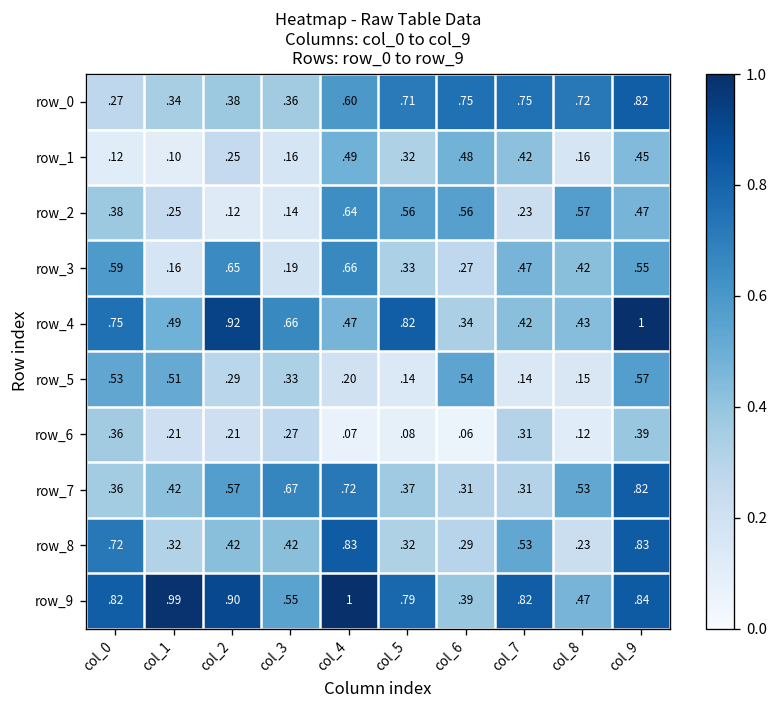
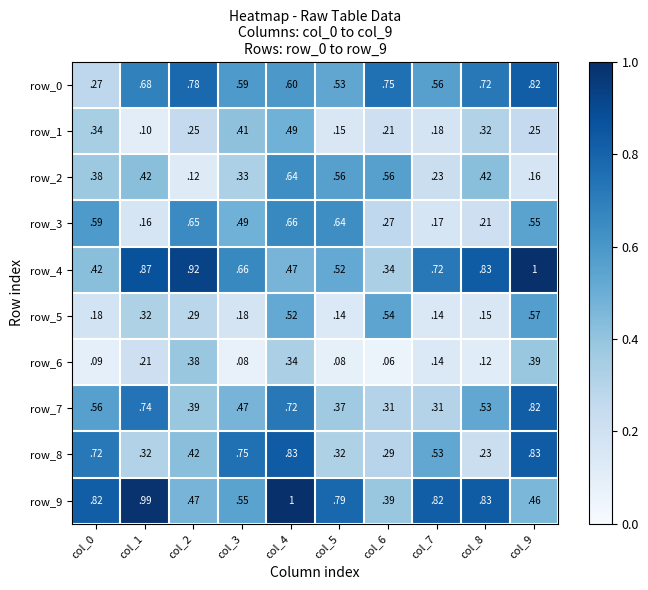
row_0, col_1: 34 -> 68
row_0, col_2: 38 -> 78
row_0, col_3: 36 -> 59
row_0, col_5: 71 -> 53
row_0, col_7: 75 -> 56
row_1, col_0: 12 -> 34
row_1, col_3: 16 -> 41
row_1, col_5: 32 -> 15
row_1, col_6: 48 -> 21
row_1, col_7: 42 -> 18
row_1, col_8: 16 -> 32
row_1, col_9: 45 -> 25
row_2, col_1: 25 -> 42
row_2, col_3: 14 -> 33
row_2, col_8: 57 -> 42
row_2, col_9: 47 -> 16
row_3, col_3: 19 -> 49
row_3, col_5: 33 -> 64
row_3, col_7: 47 -> 17
row_3, col_8: 42 -> 21
row_4, col_0: 75 -> 42
row_4, col_1: 49 -> 87
row_4, col_5: 82 -> 52
row_4, col_7: 42 -> 72
row_4, col_8: 43 -> 83
row_5, col_0: 53 -> 18
row_5, col_1: 51 -> 32
row_5, col_3: 33 -> 18
row_5, col_4: 20 -> 52
row_6, col_0: 36 -> 09
row_6, col_2: 21 -> 38
row_6, col_3: 27 -> 08
row_6, col_4: 07 -> 34
row_6, col_7: 31 -> 14
row_7, col_0: 36 -> 56
row_7, col_1: 42 -> 74
row_7, col_2: 57 -> 39
row_7, col_3: 67 -> 47
row_8, col_3: 42 -> 75
row_9, col_2: 90 -> 47
row_9, col_8: 47 -> 83
row_9, col_9: 84 -> 46
